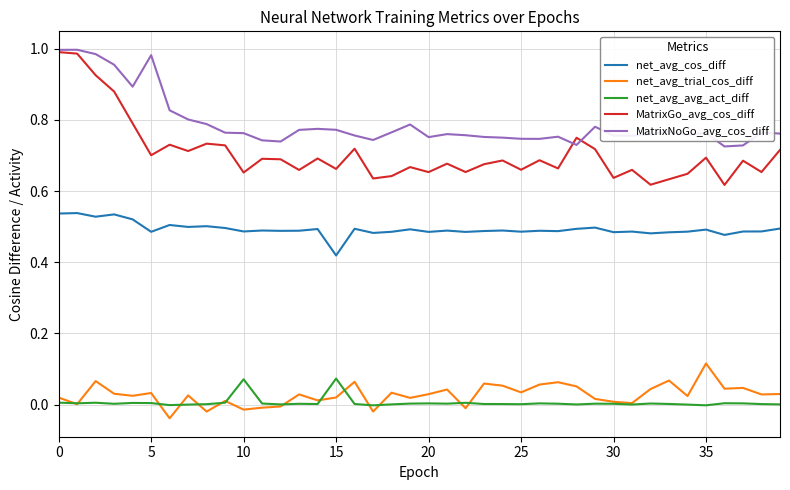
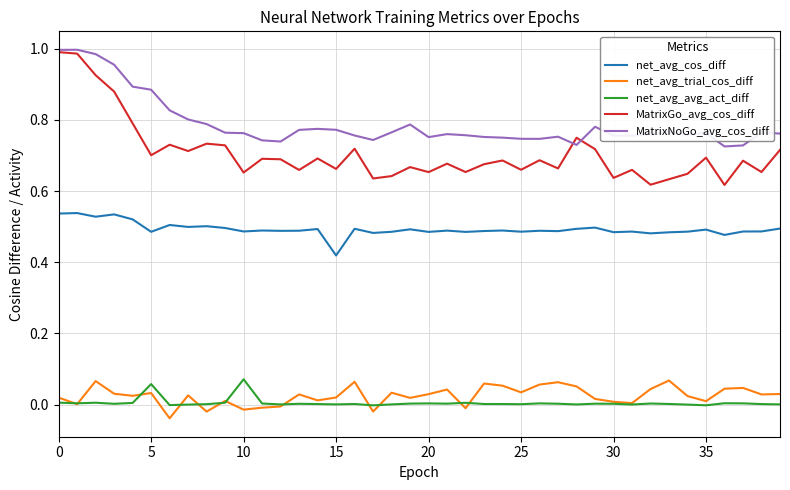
net_avg_avg_act_diff, 5: 0.00 -> 0.06
MatrixNoGo_avg_cos_diff, 5: 0.98 -> 0.88
net_avg_avg_act_diff, 15: 0.07 -> 0.00
net_avg_trial_cos_diff, 35: 0.12 -> 0.01
